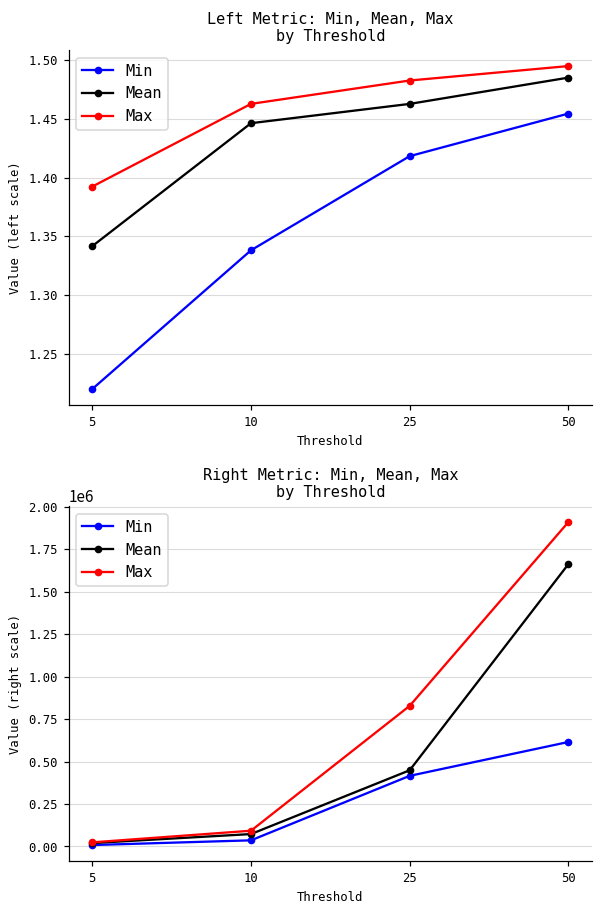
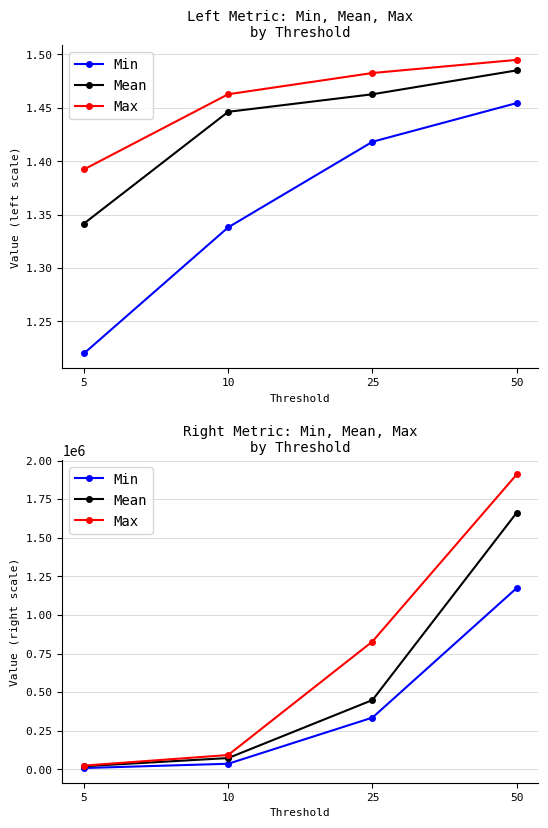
Right Metric: Min, Mean, Max by Threshold, Min, 25: 420000 -> 340000
Right Metric: Min, Mean, Max by Threshold, Min, 50: 620000 -> 1170000
